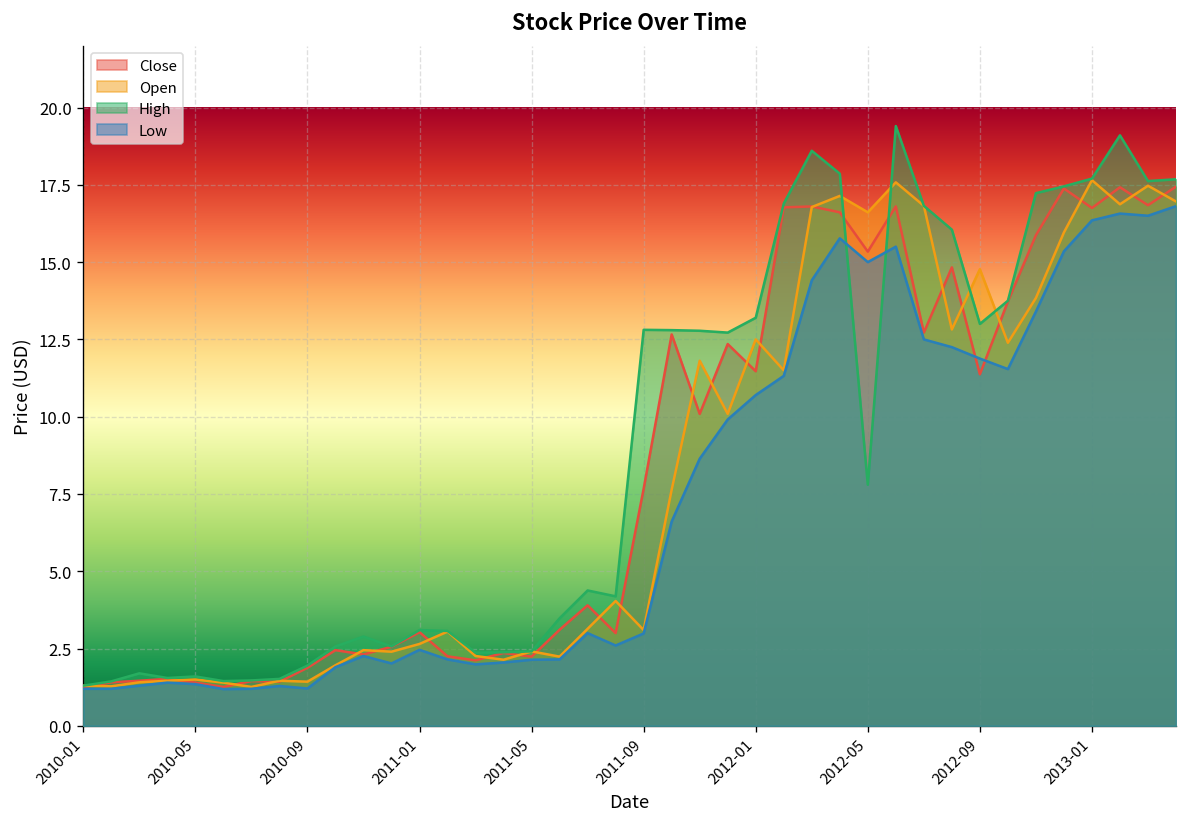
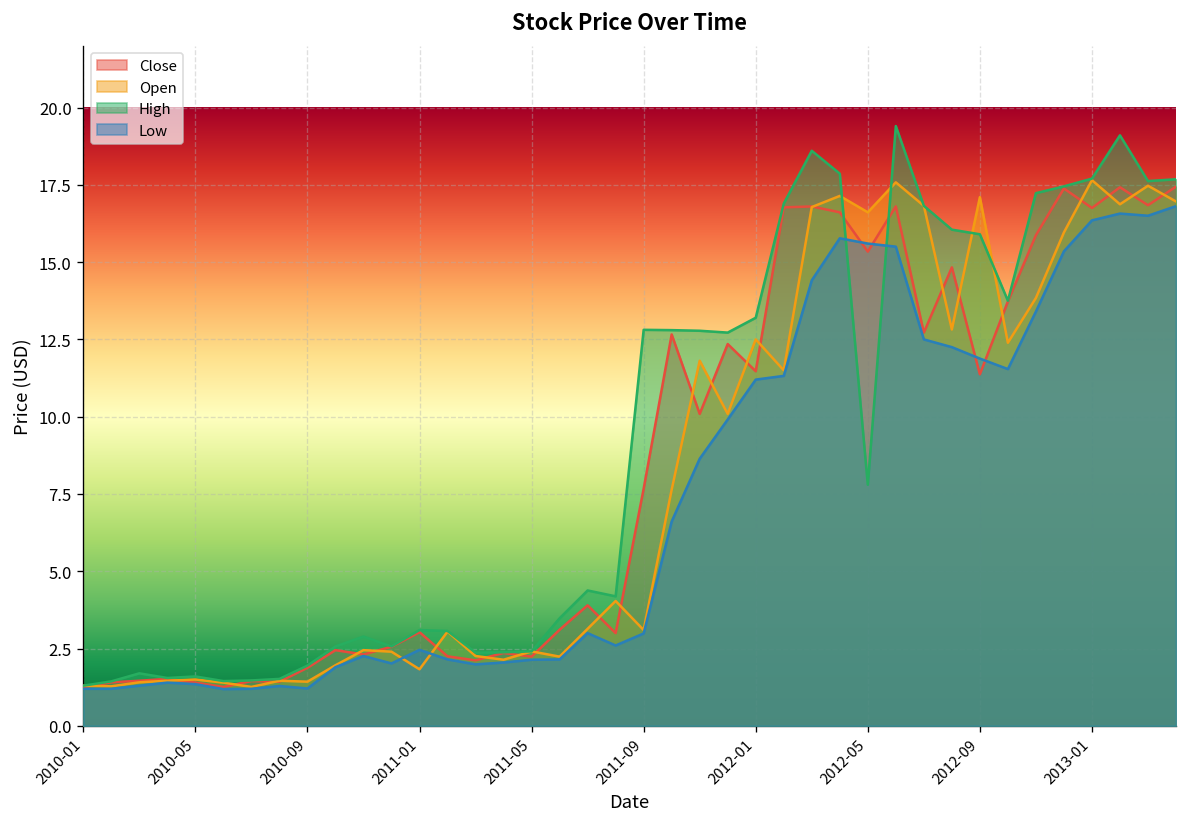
Open, 2011-01: 2.7 -> 1.8
Low, 2012-01: 10.7 -> 11.2
Low, 2012-05: 15.0 -> 15.6
Open, 2012-09: 14.8 -> 17.1
High, 2012-09: 13.0 -> 15.9
